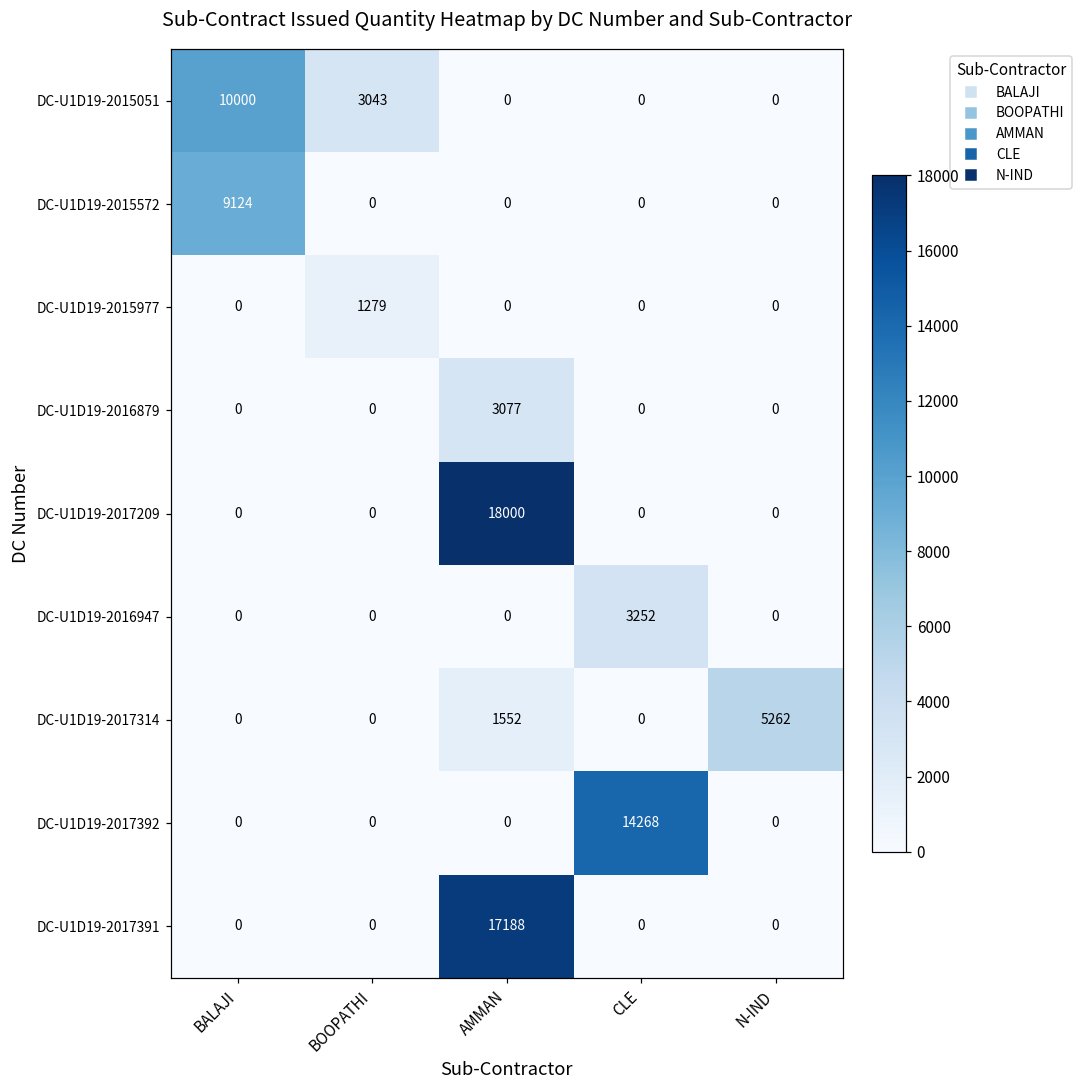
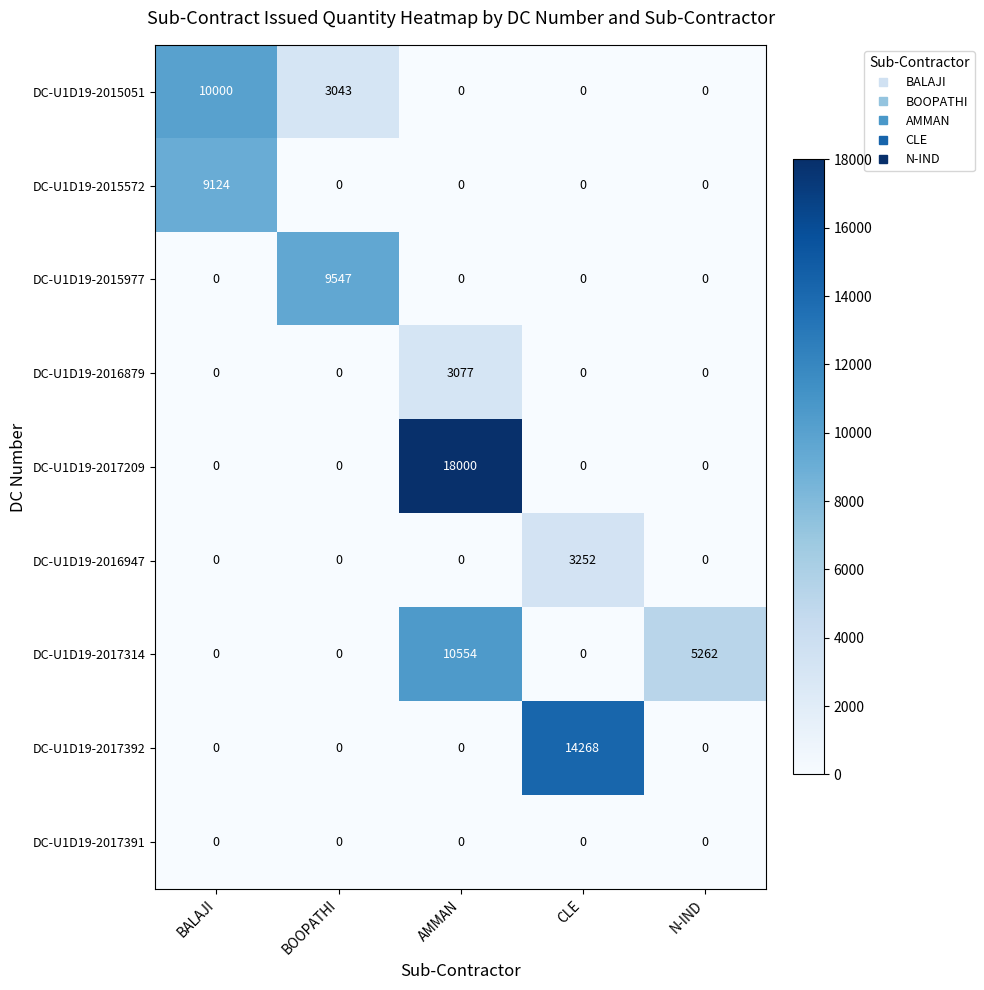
DC-U1D19-2015977, BOOPATHI: 1279 -> 9547
DC-U1D19-2017314, AMMAN: 1552 -> 10554
DC-U1D19-2017391, AMMAN: 17188 -> 0
